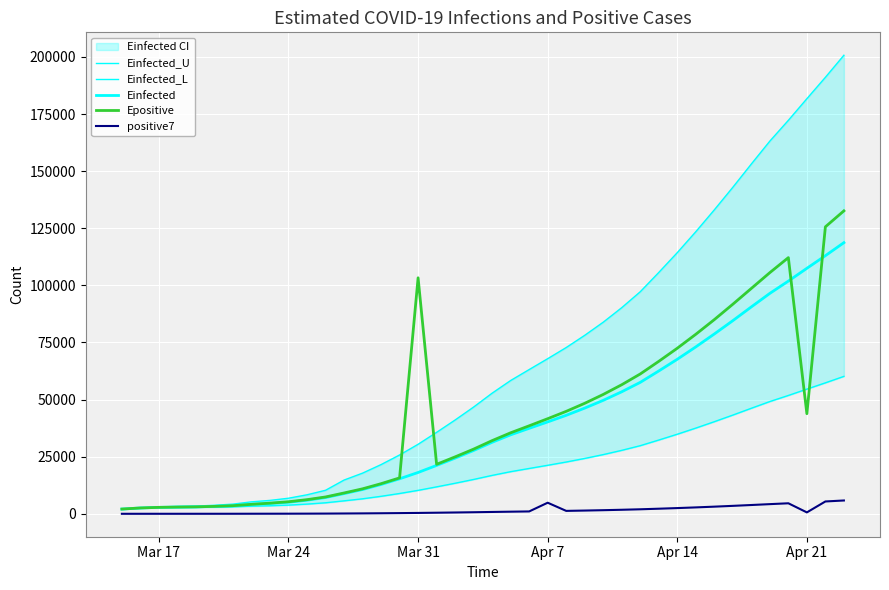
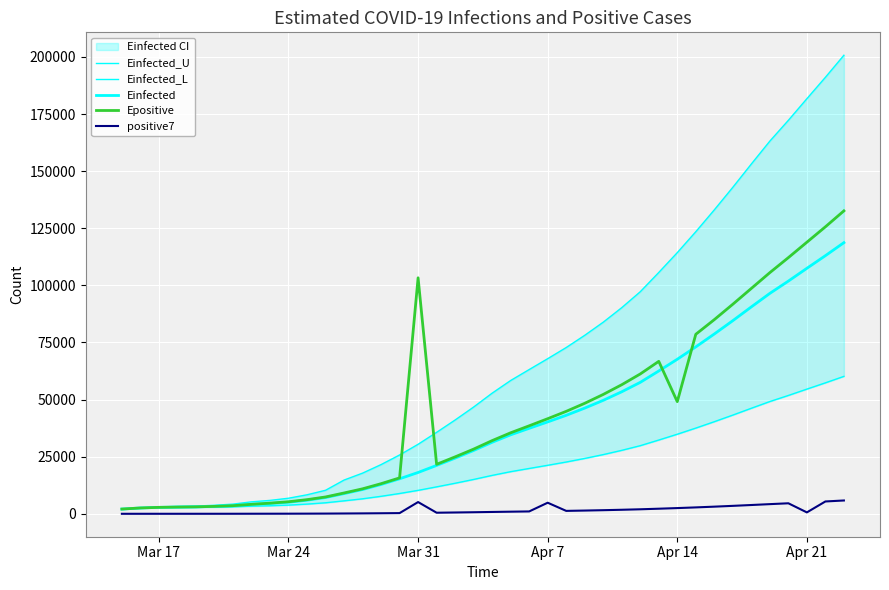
positive7, Mar 31: 0 -> 5000
Epositive, Apr 14: 72000 -> 49000
Epositive, Apr 21: 44000 -> 119000
